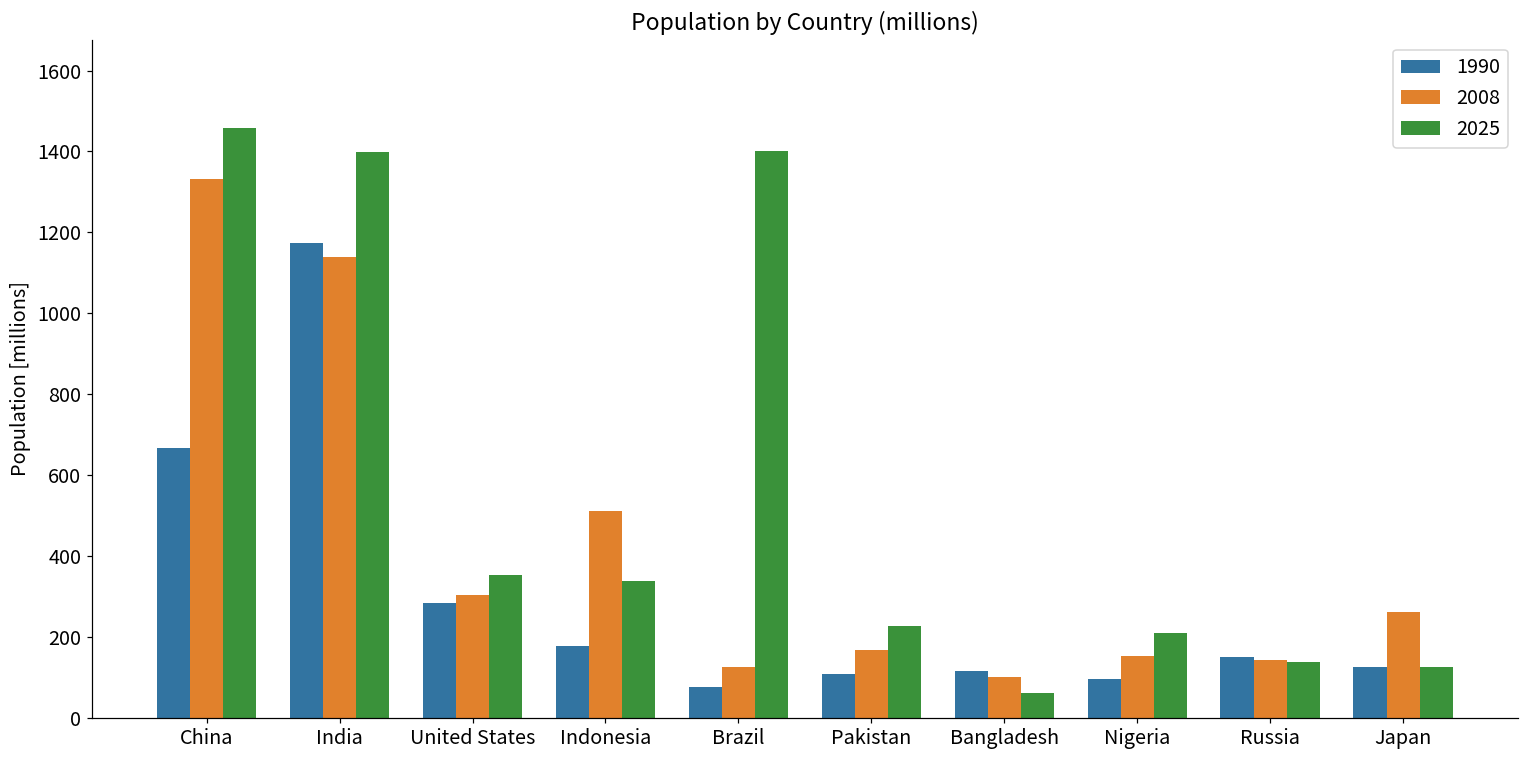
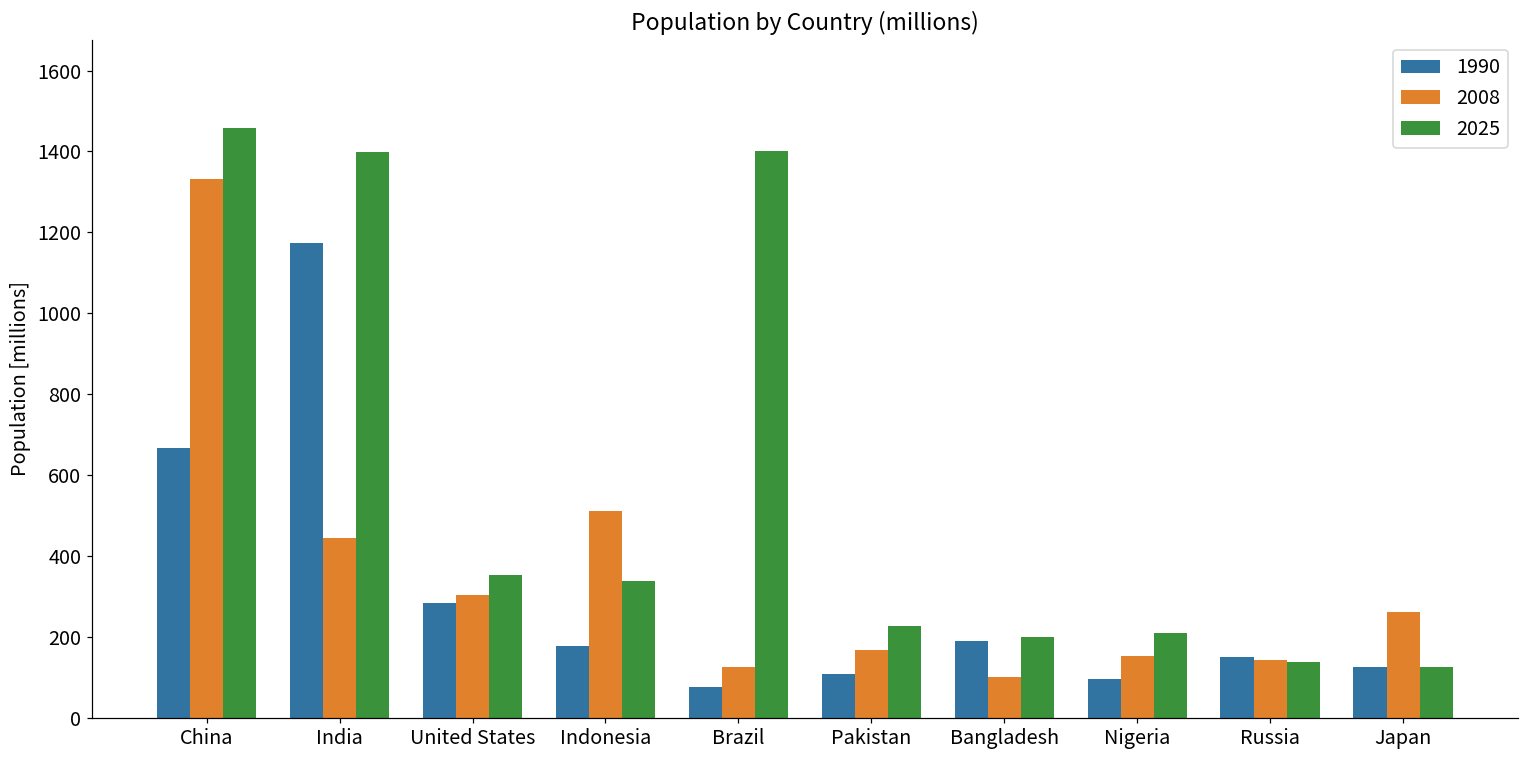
2008, India: 1140 -> 440
1990, Bangladesh: 120 -> 190
2025, Bangladesh: 60 -> 200
